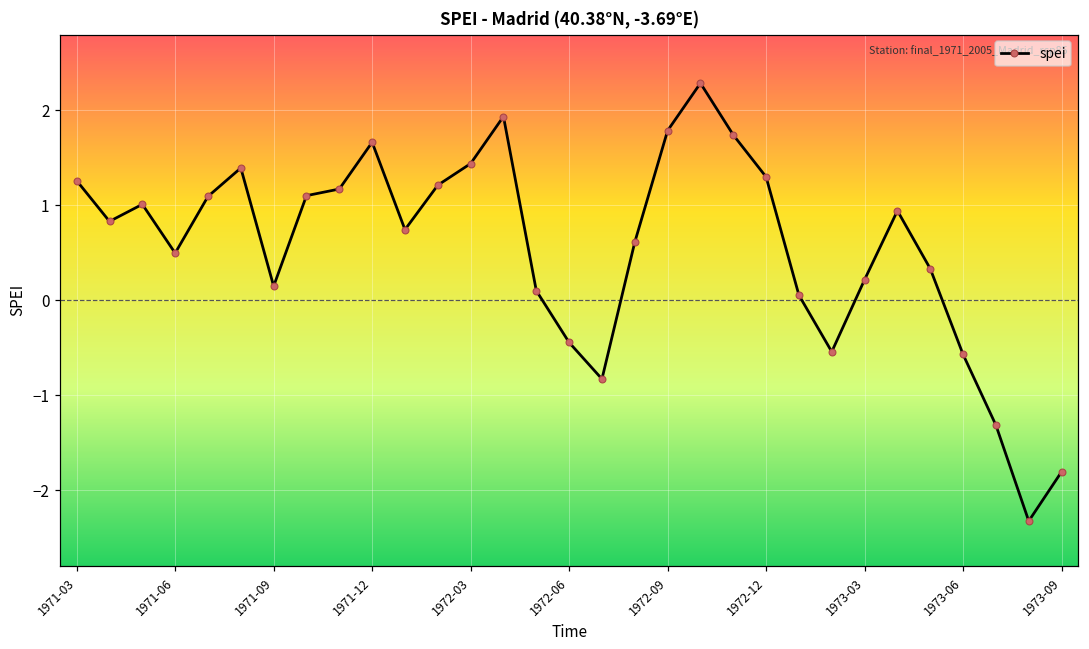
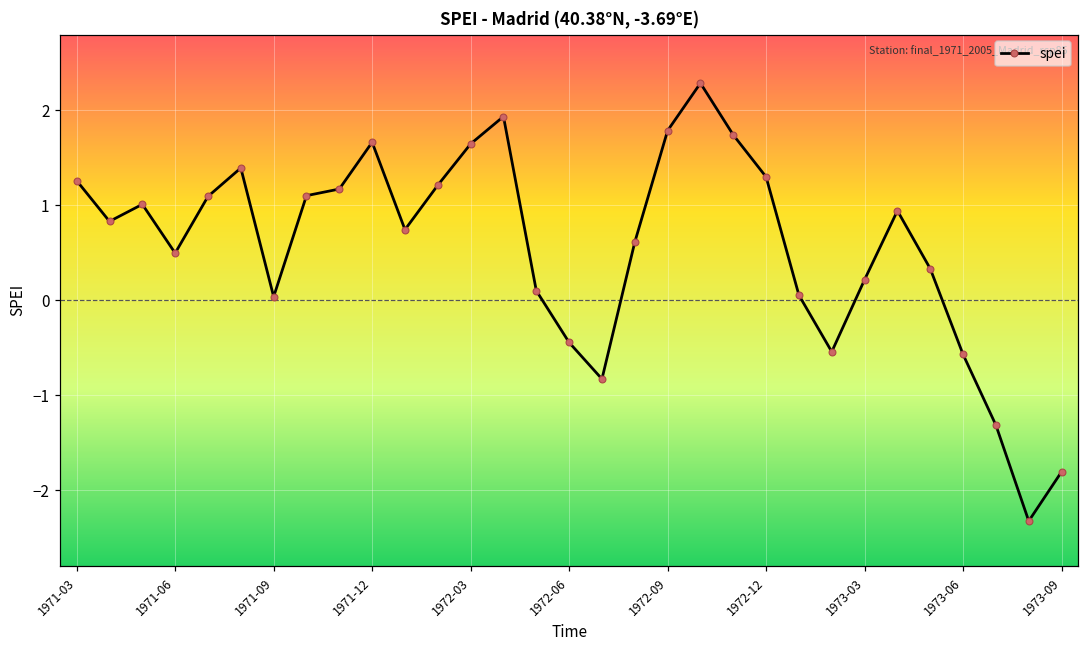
1971-09: 0.1 -> 0.0
1972-03: 1.4 -> 1.6
